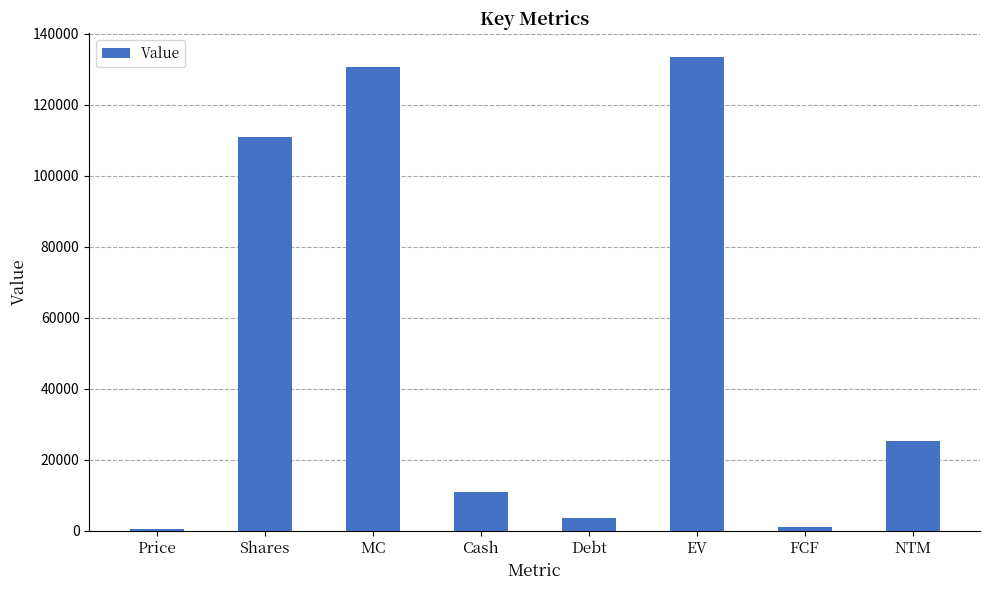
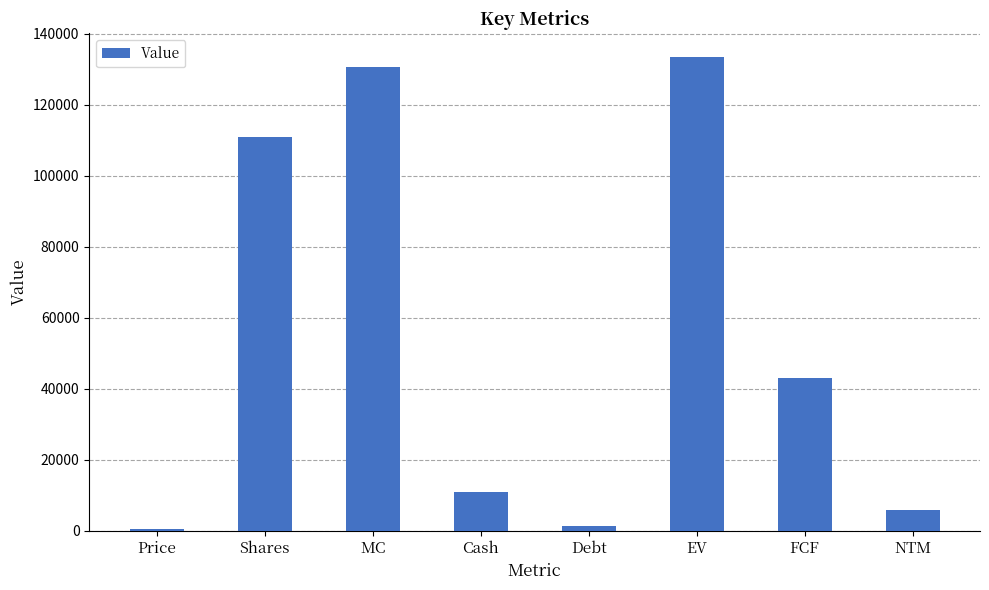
Debt: 4000 -> 1000
FCF: 1000 -> 43000
NTM: 25000 -> 6000
